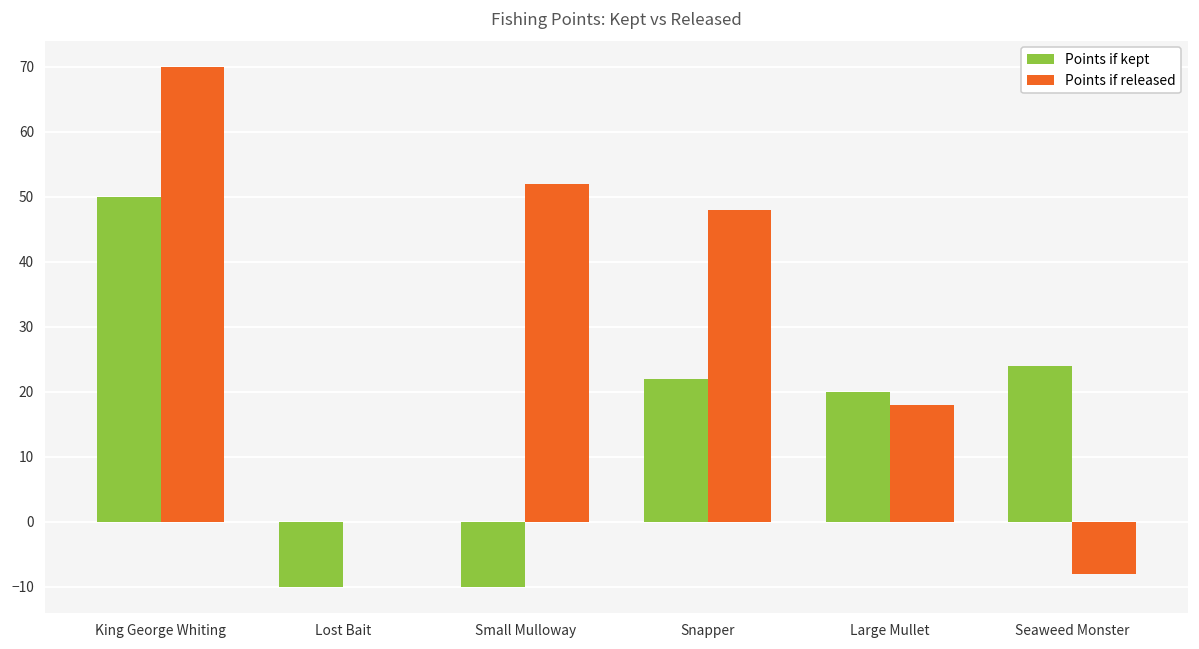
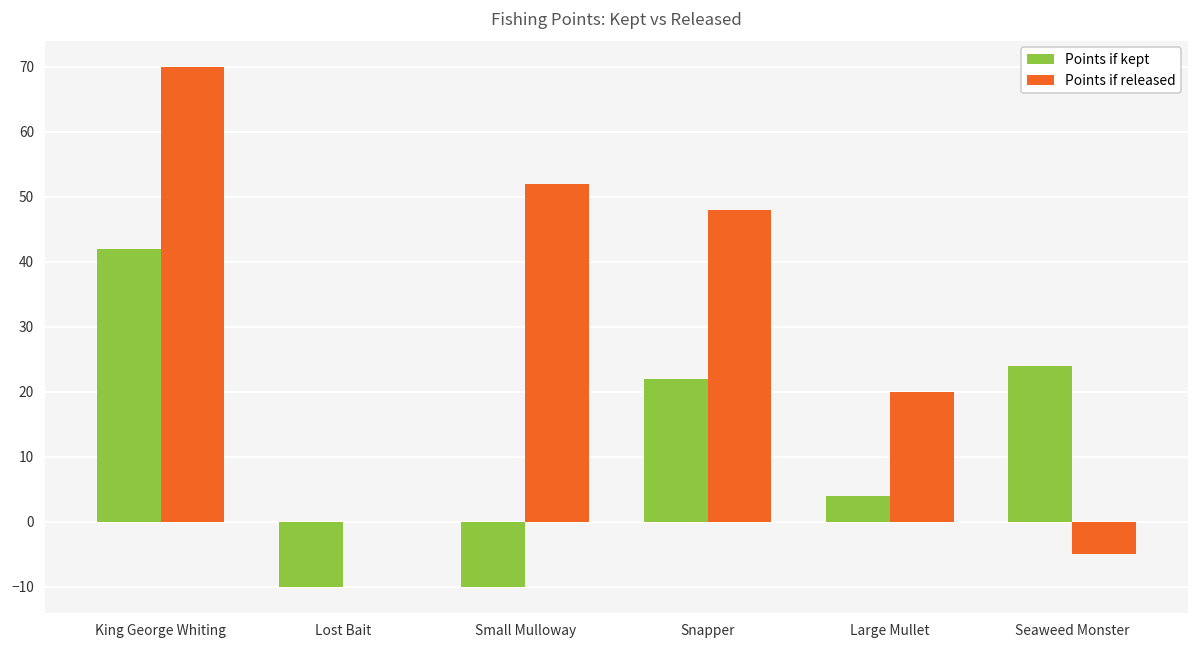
Points if kept, King George Whiting: 50 -> 42
Points if kept, Large Mullet: 20 -> 4
Points if released, Large Mullet: 18 -> 20
Points if released, Seaweed Monster: -8 -> -5
